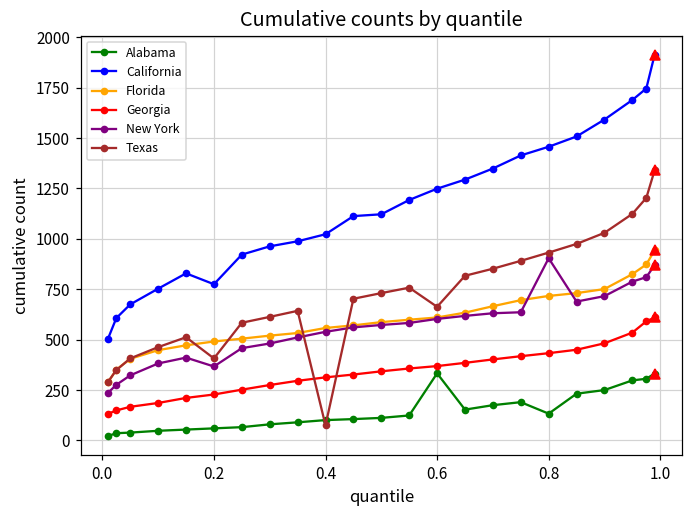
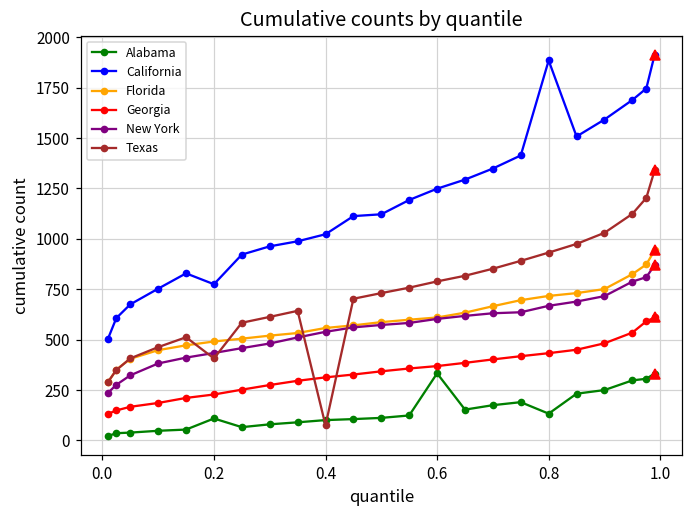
Alabama, 0.2: 60 -> 110
New York, 0.2: 370 -> 430
Texas, 0.6: 660 -> 790
California, 0.8: 1460 -> 1890
New York, 0.8: 900 -> 670
